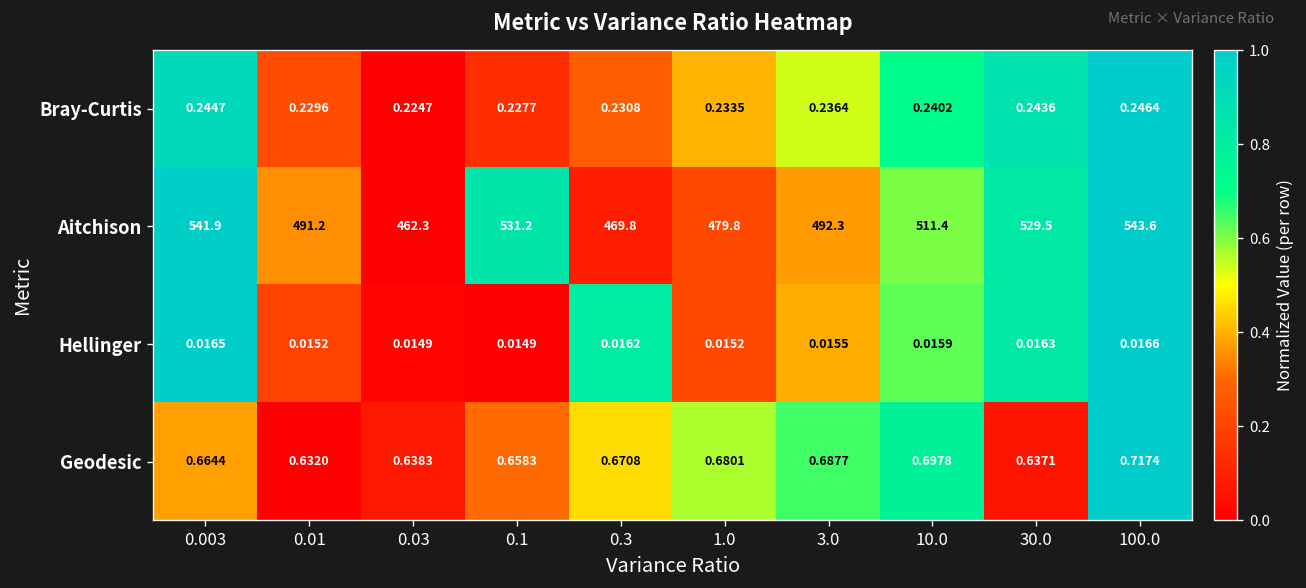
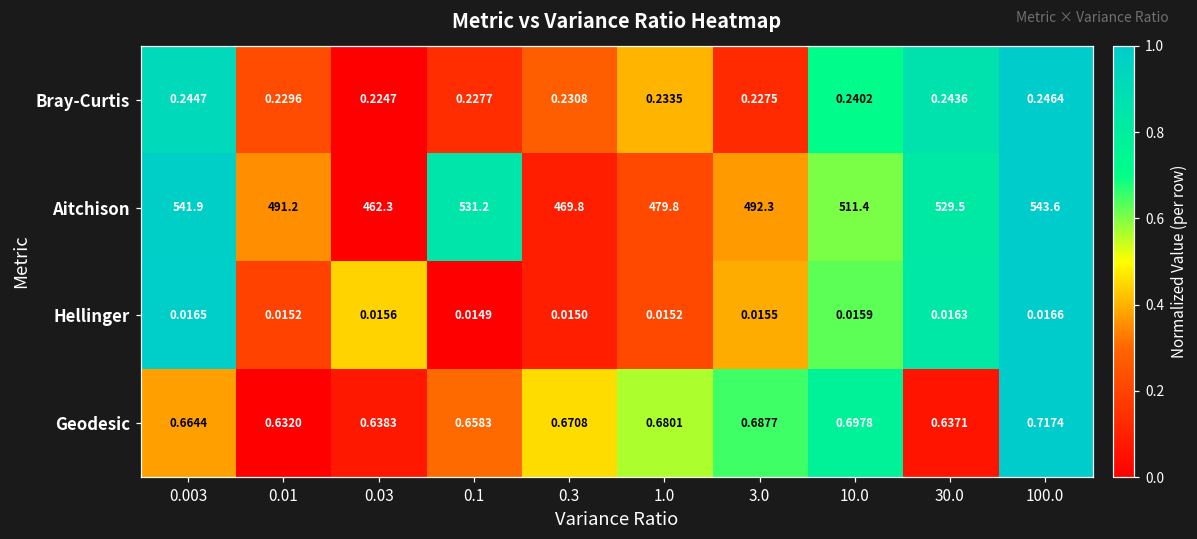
Bray-Curtis, 3.0: 0.2364 -> 0.2275
Hellinger, 0.03: 0.0149 -> 0.0156
Hellinger, 0.3: 0.0162 -> 0.0150
